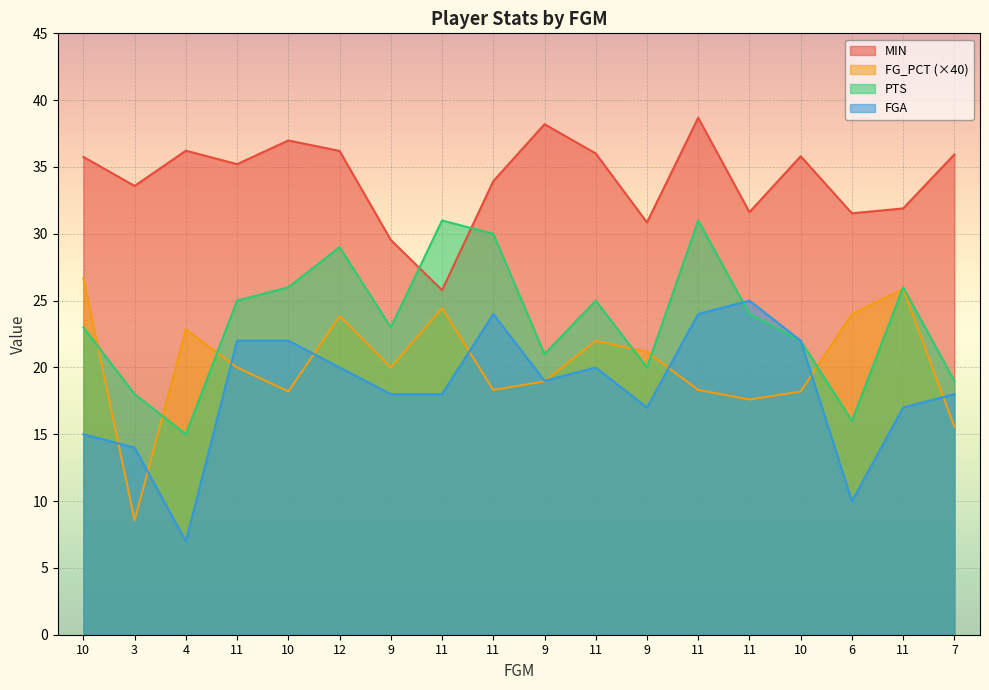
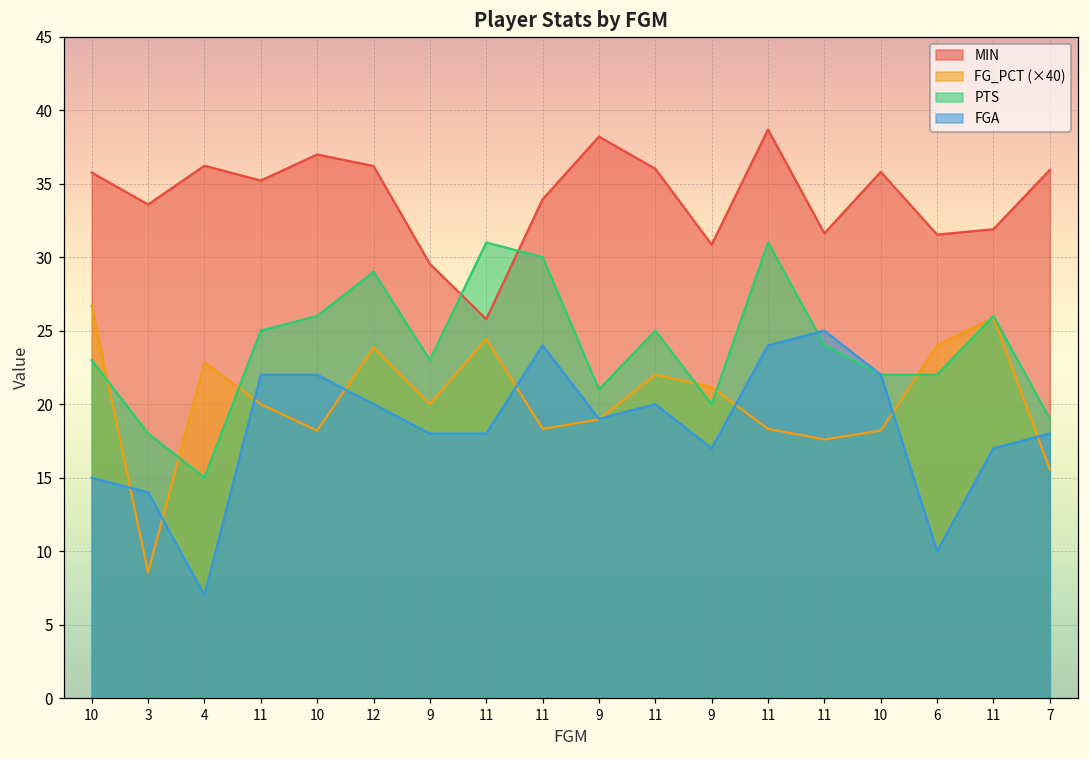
PTS, 6: 16 -> 22
